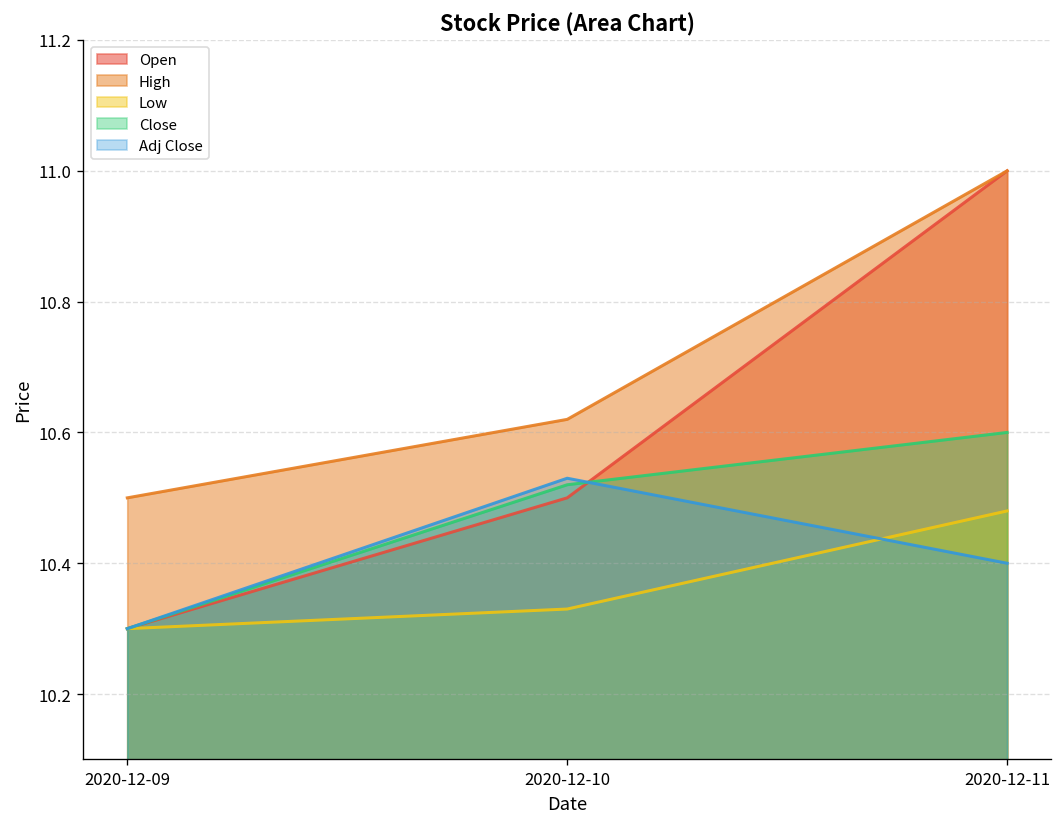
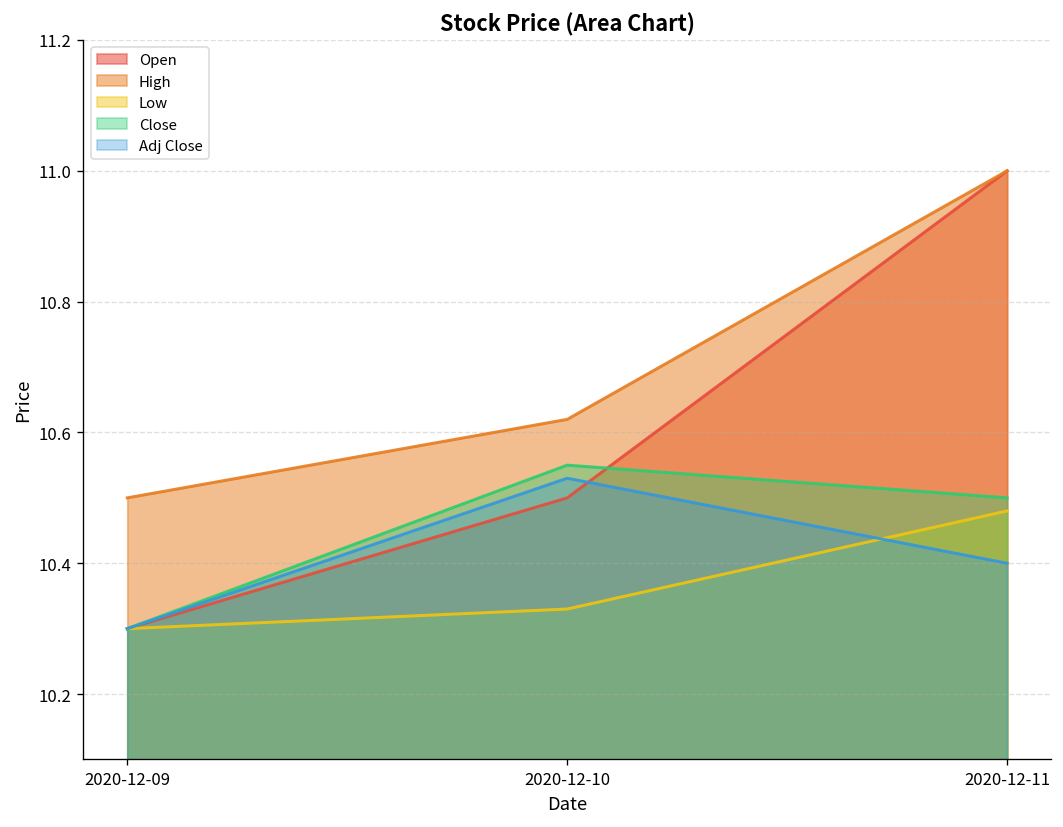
Close, 2020-12-10: 10.52 -> 10.55
Close, 2020-12-11: 10.6 -> 10.5
